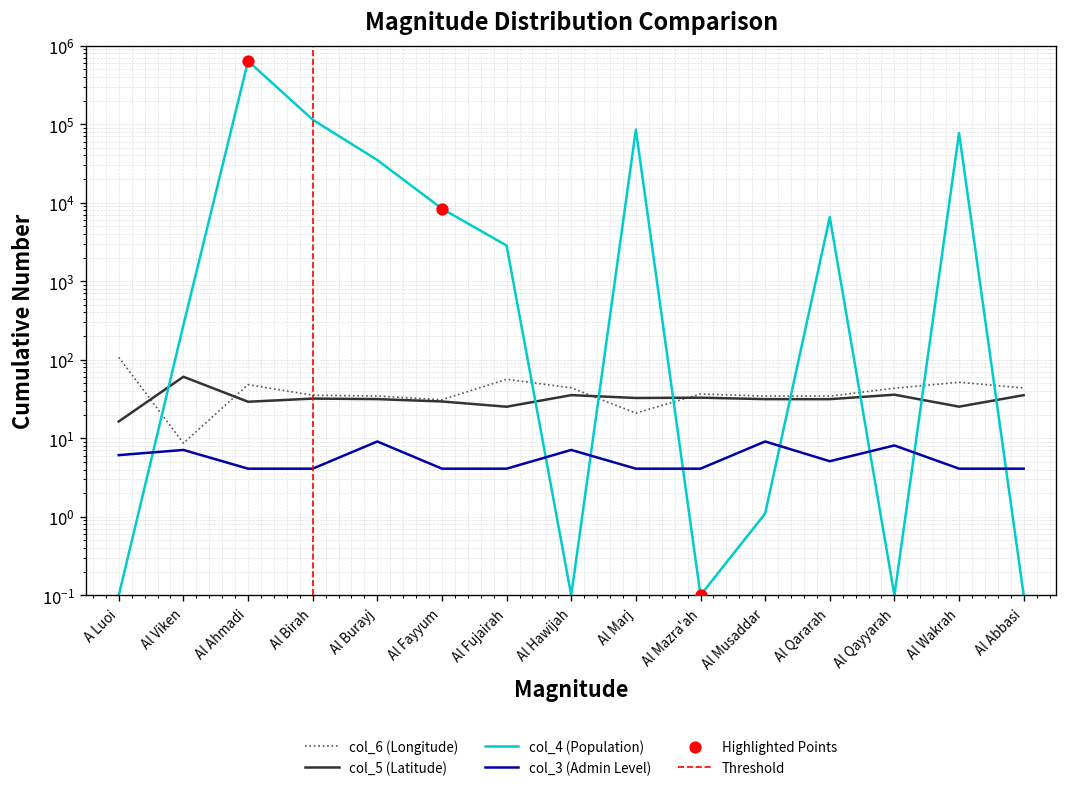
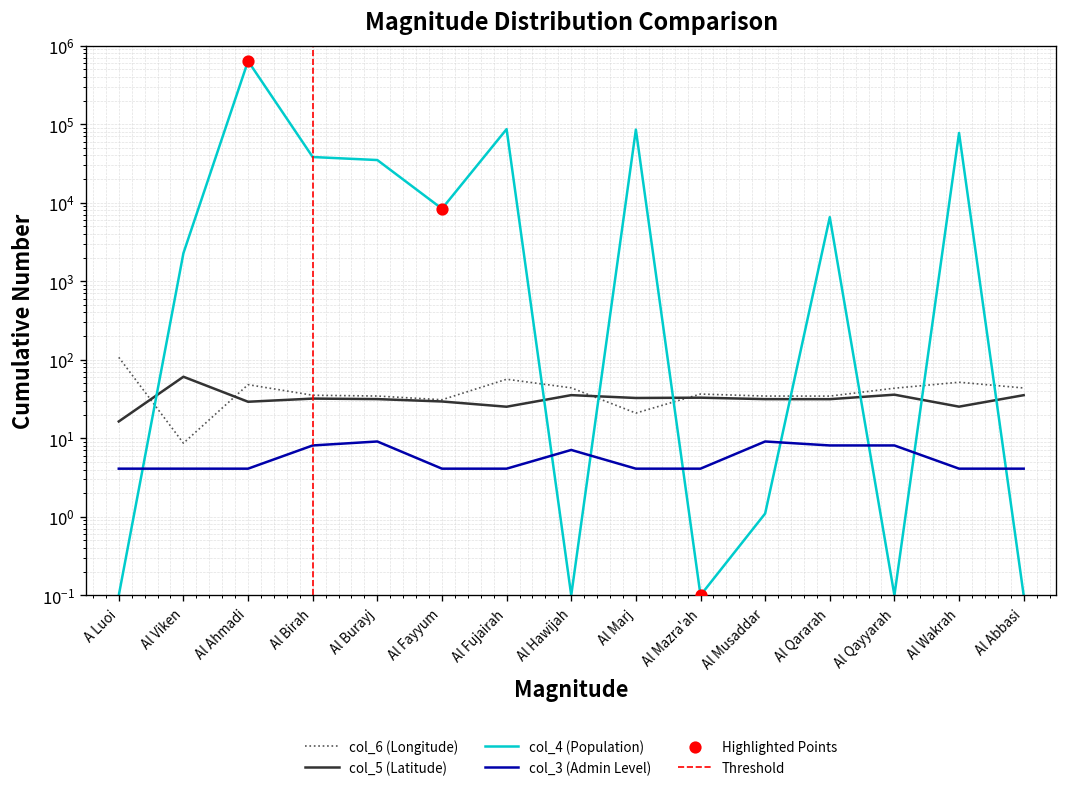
col_3 (Admin Level), A Luoi: 6 -> 4
col_4 (Population), Al Viken: 280 -> 2300
col_3 (Admin Level), Al Viken: 7 -> 4
col_4 (Population), Al Birah: 110000 -> 40000
col_3 (Admin Level), Al Birah: 4 -> 8
col_4 (Population), Al Fujairah: 3000 -> 90000
col_3 (Admin Level), Al Qararah: 5 -> 8
